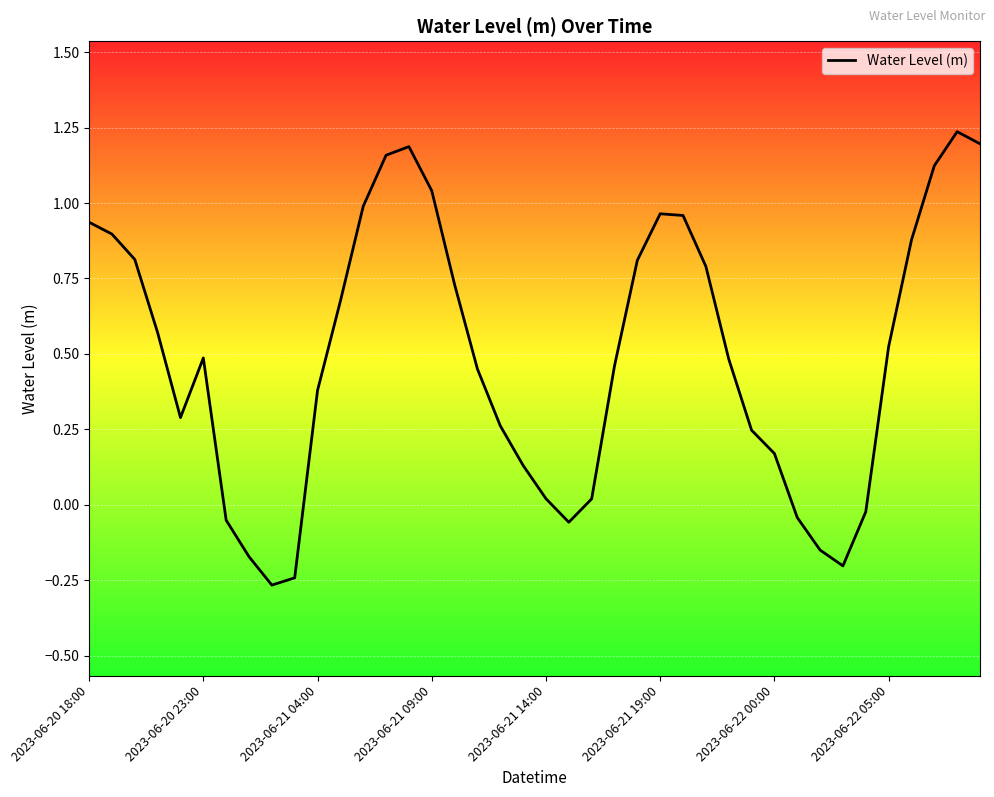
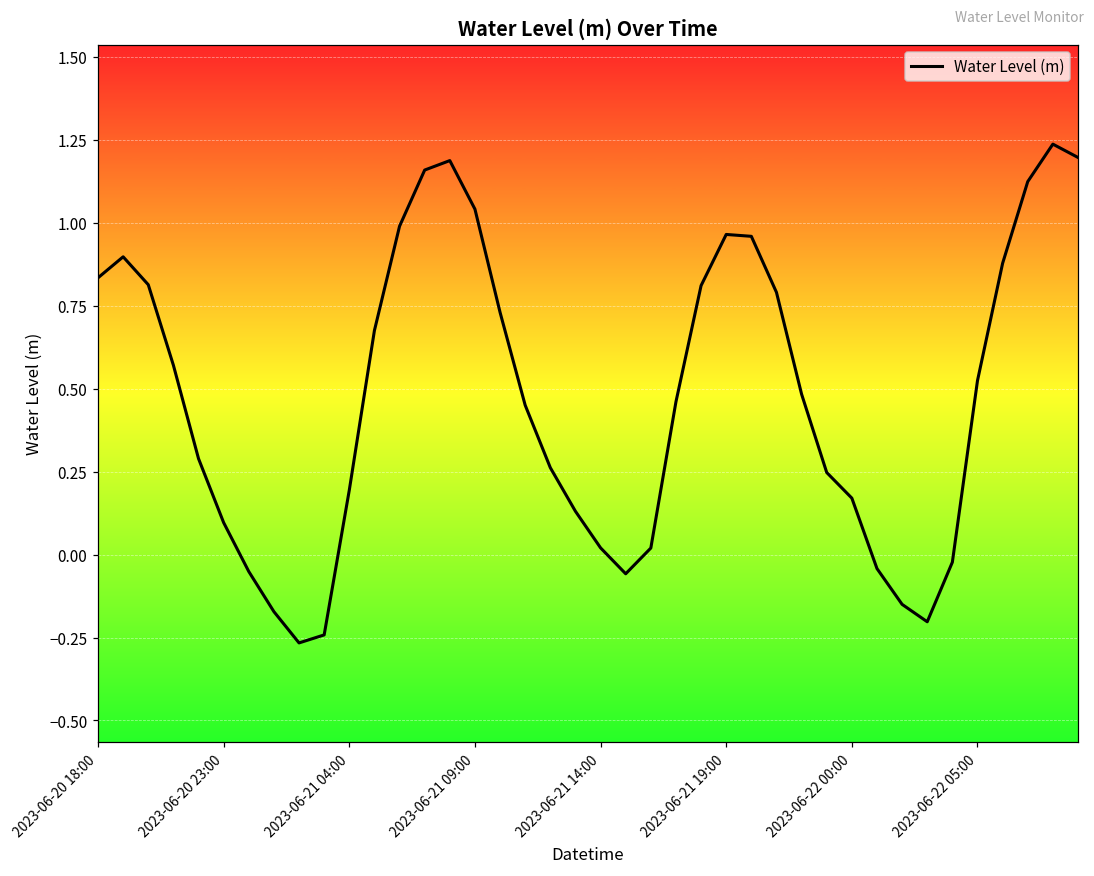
2023-06-20 18:00: 0.94 -> 0.83
2023-06-20 23:00: 0.49 -> 0.10
2023-06-21 04:00: 0.38 -> 0.19
